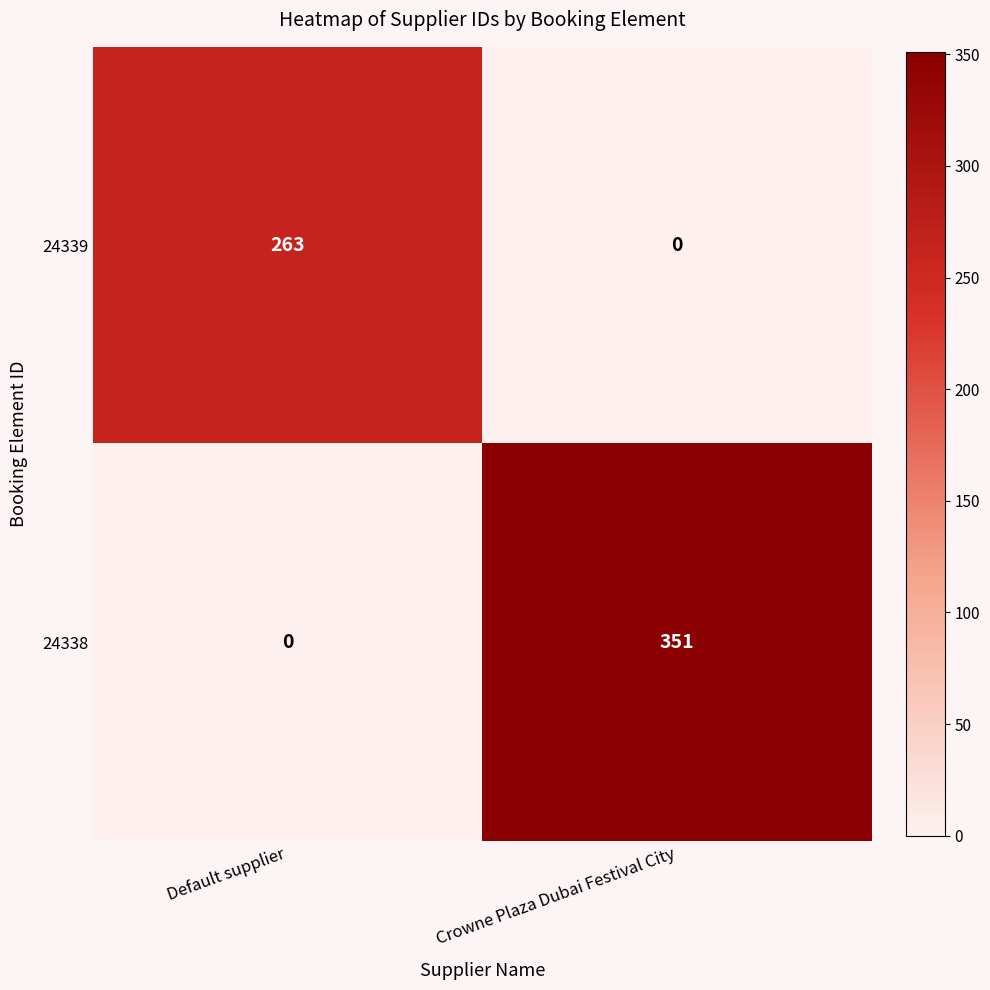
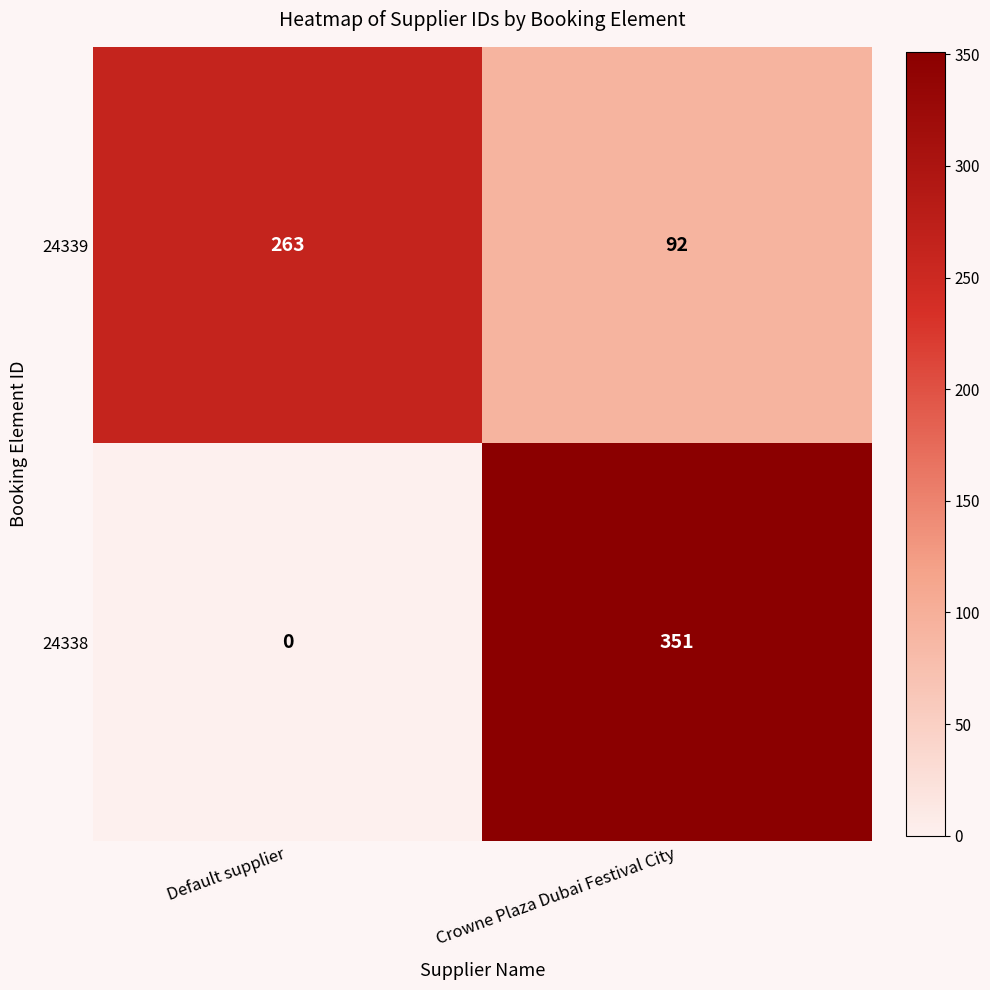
24339, Crowne Plaza Dubai Festival City: 0 -> 92
